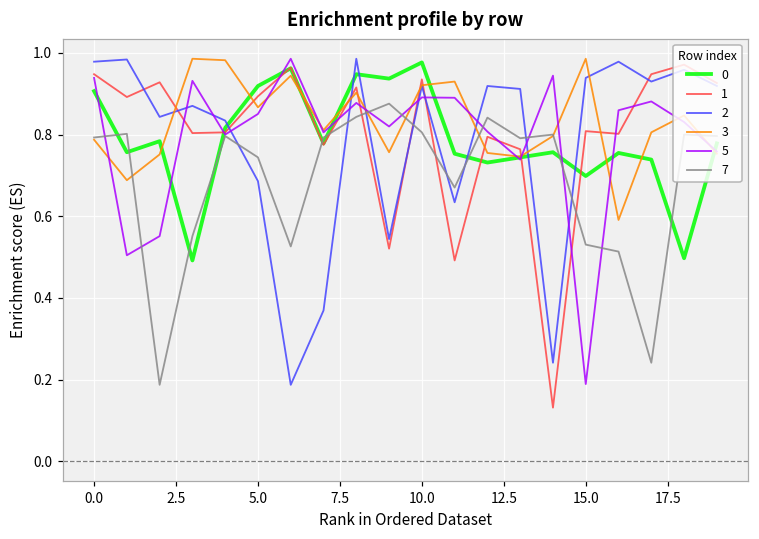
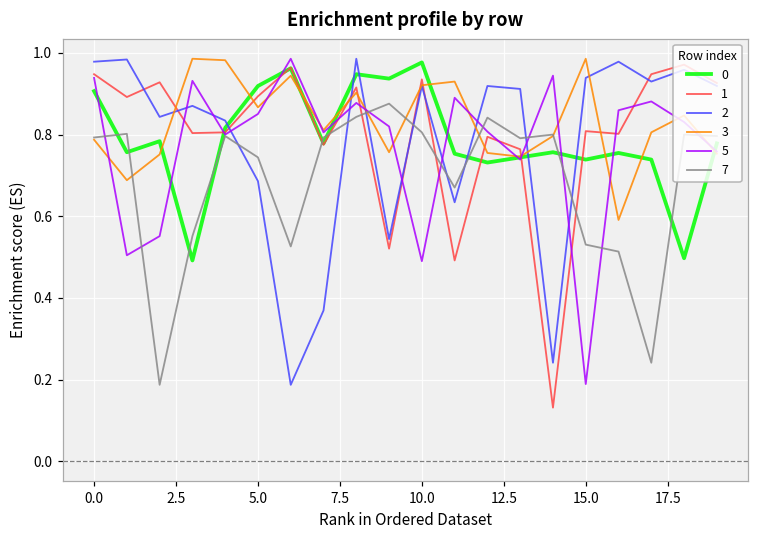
5, 10.0: 0.89 -> 0.49
0, 15.0: 0.70 -> 0.74
